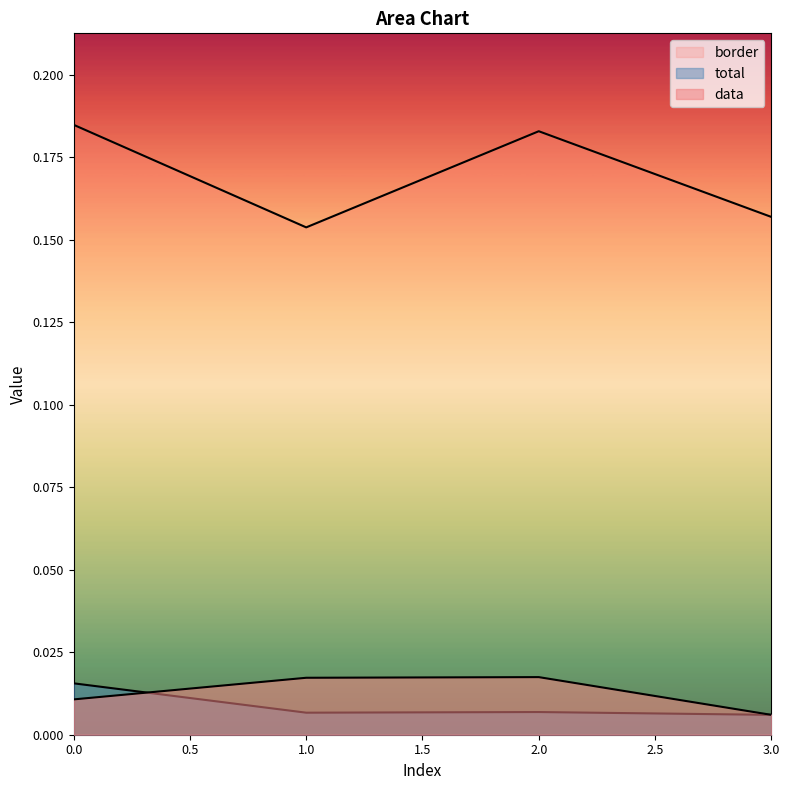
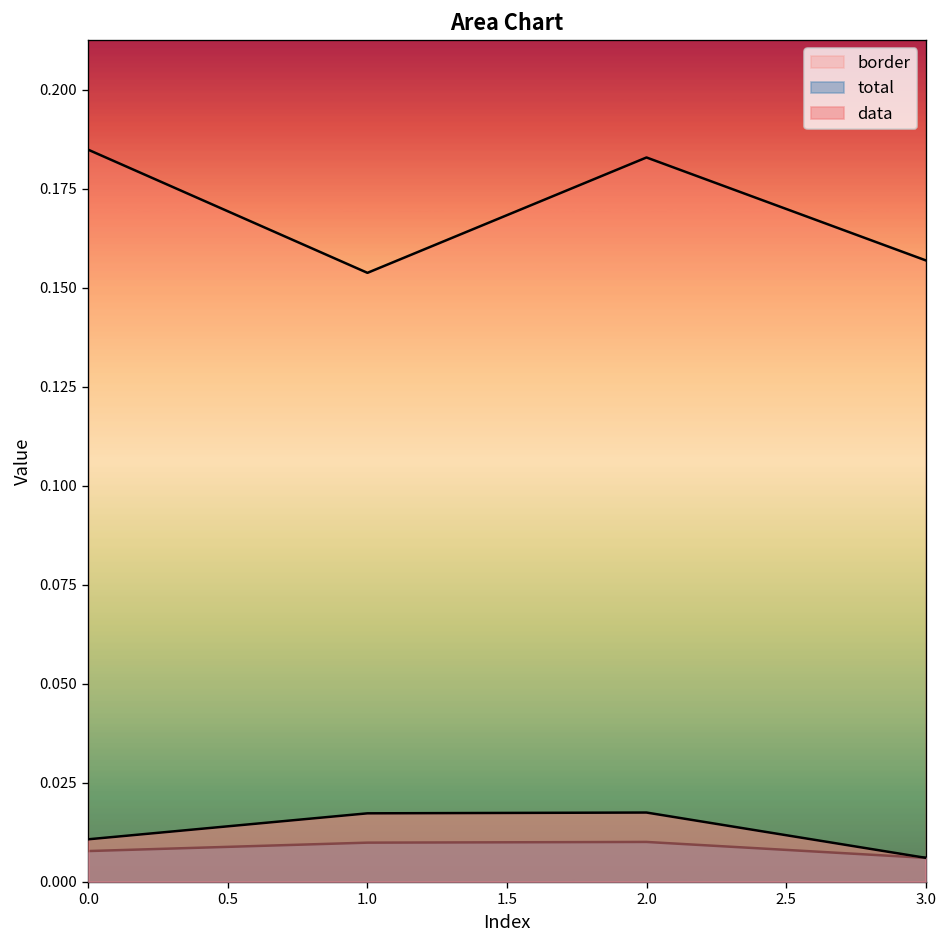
total, 0.0: 0.016 -> 0.008
total, 1.0: 0.007 -> 0.010
total, 2.0: 0.007 -> 0.010
